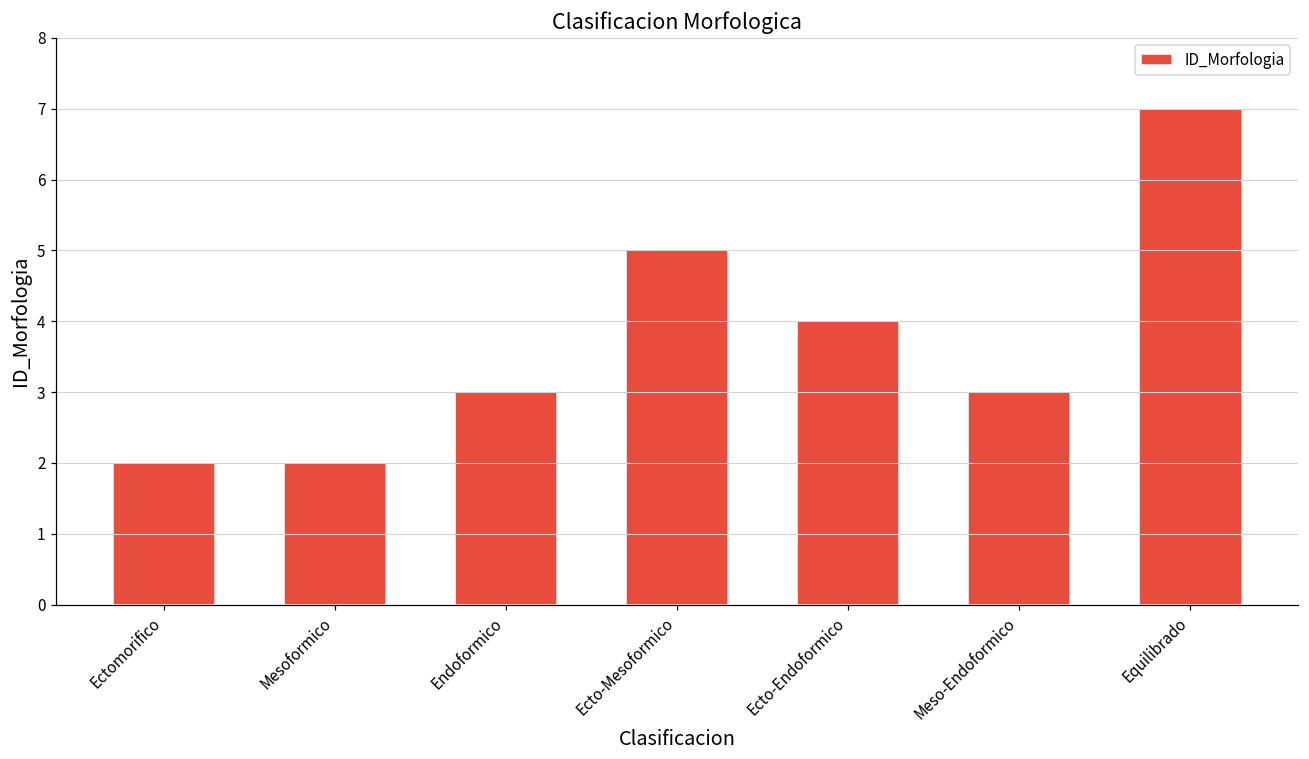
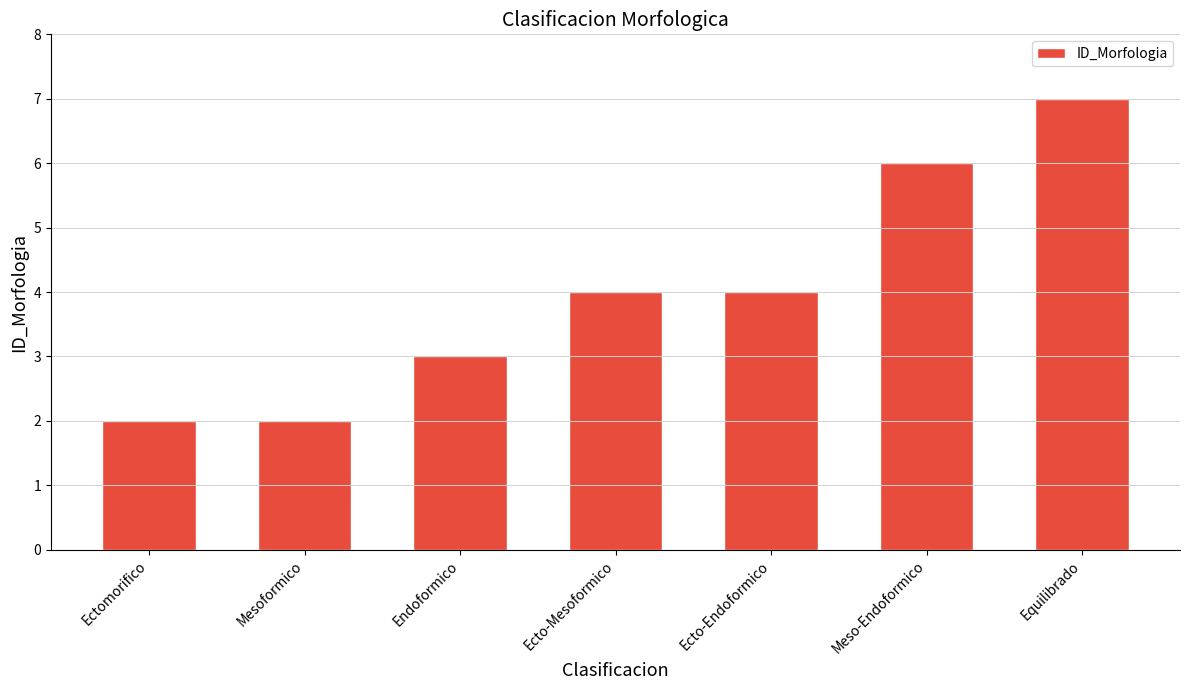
Ecto-Mesoformico: 5 -> 4
Meso-Endoformico: 3 -> 6
